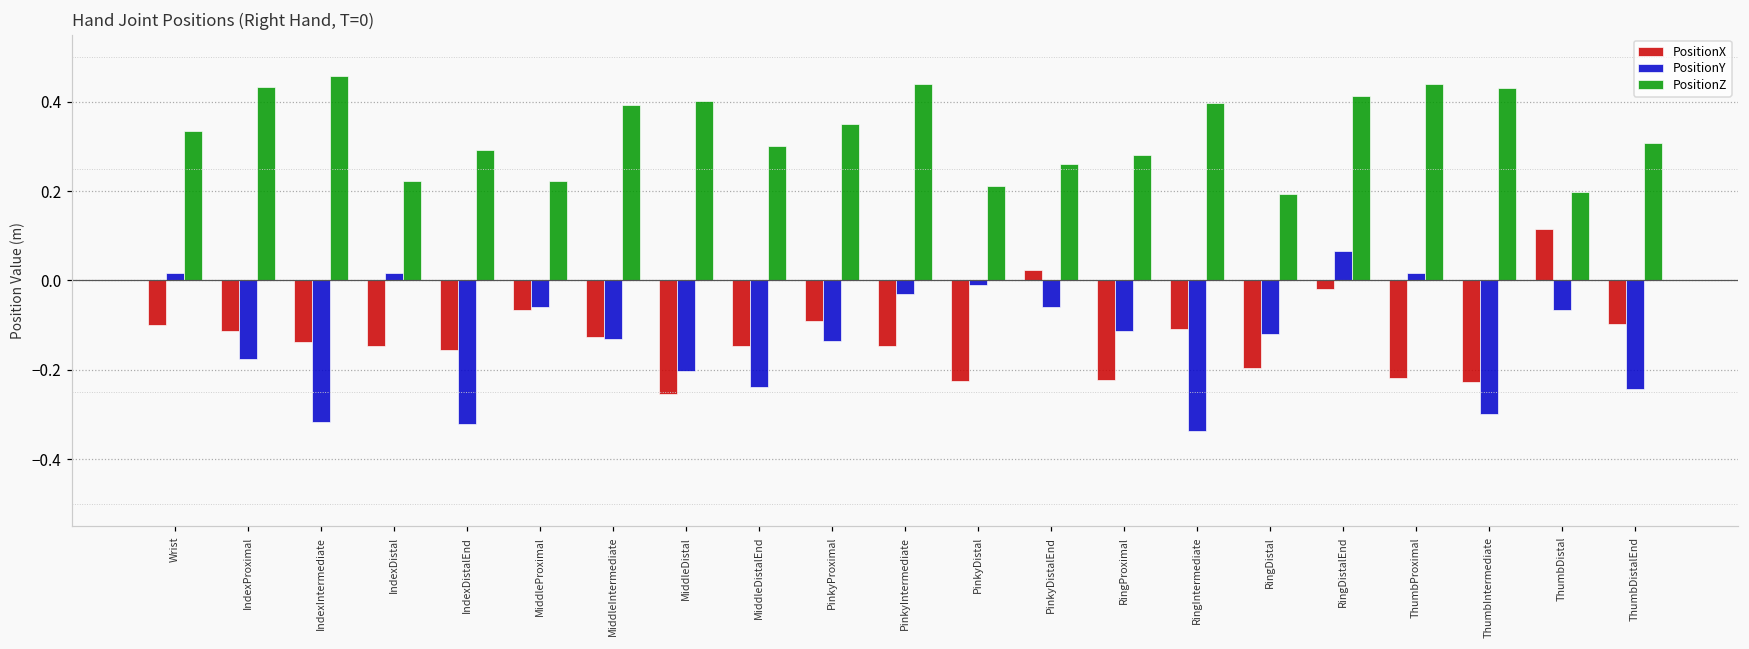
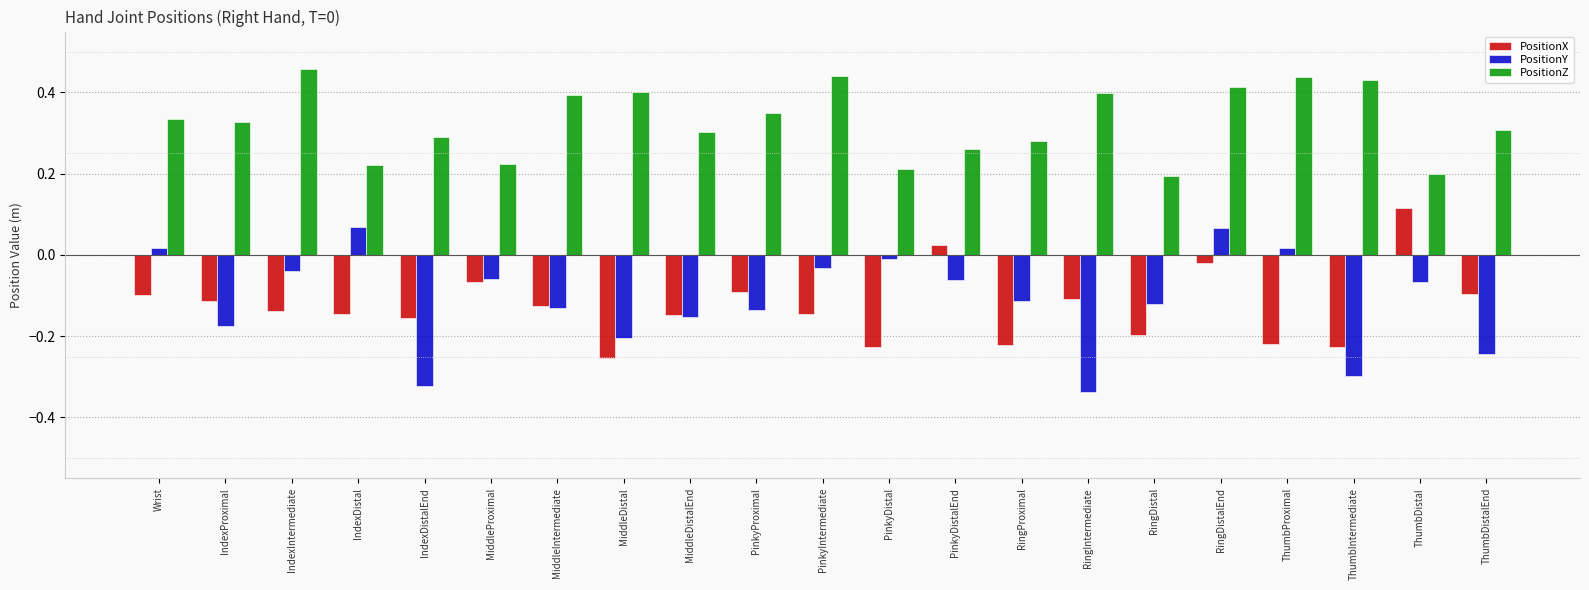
PositionZ, IndexProximal: 0.43 -> 0.33
PositionY, IndexIntermediate: -0.32 -> -0.04
PositionY, IndexDistal: 0.02 -> 0.07
PositionY, MiddleDistalEnd: -0.24 -> -0.15
